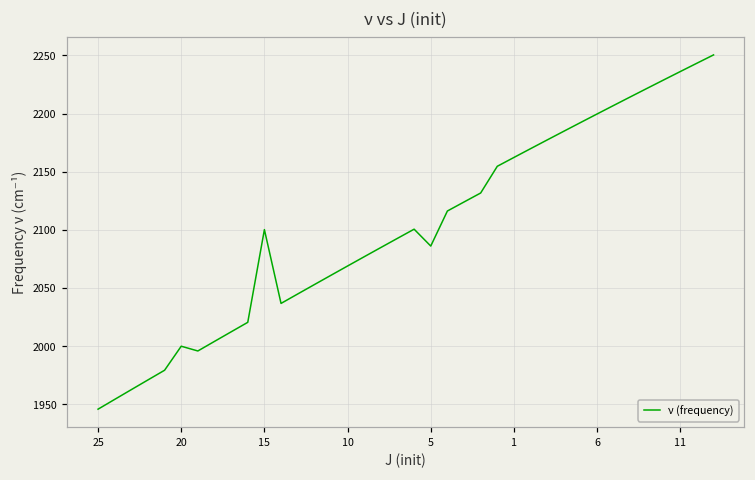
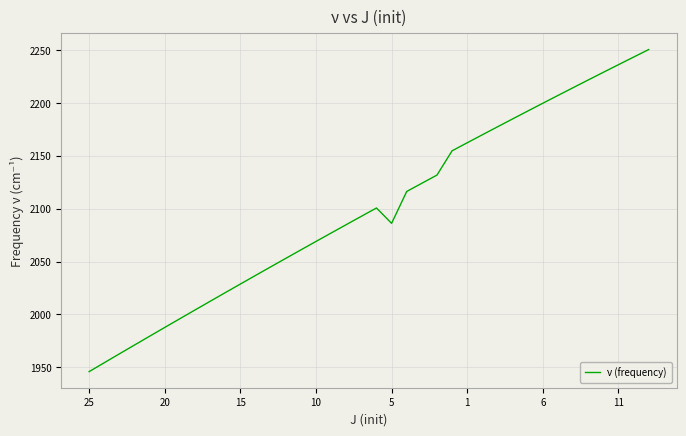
20: 2000 -> 1988
15: 2100 -> 2029
